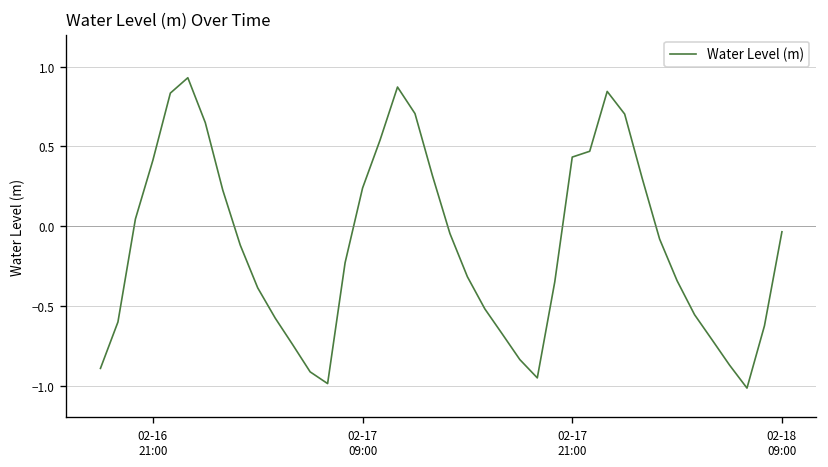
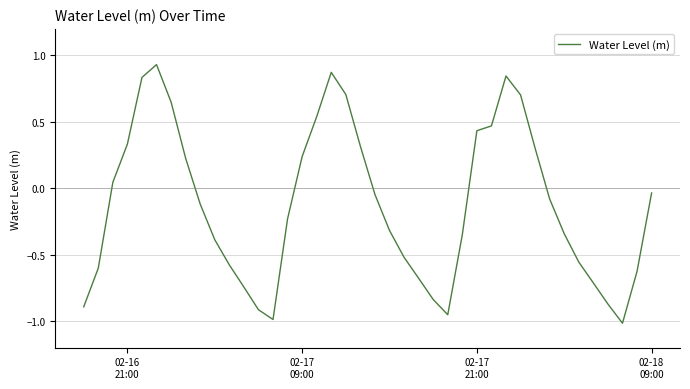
02-16 21:00: 0.41 -> 0.33
